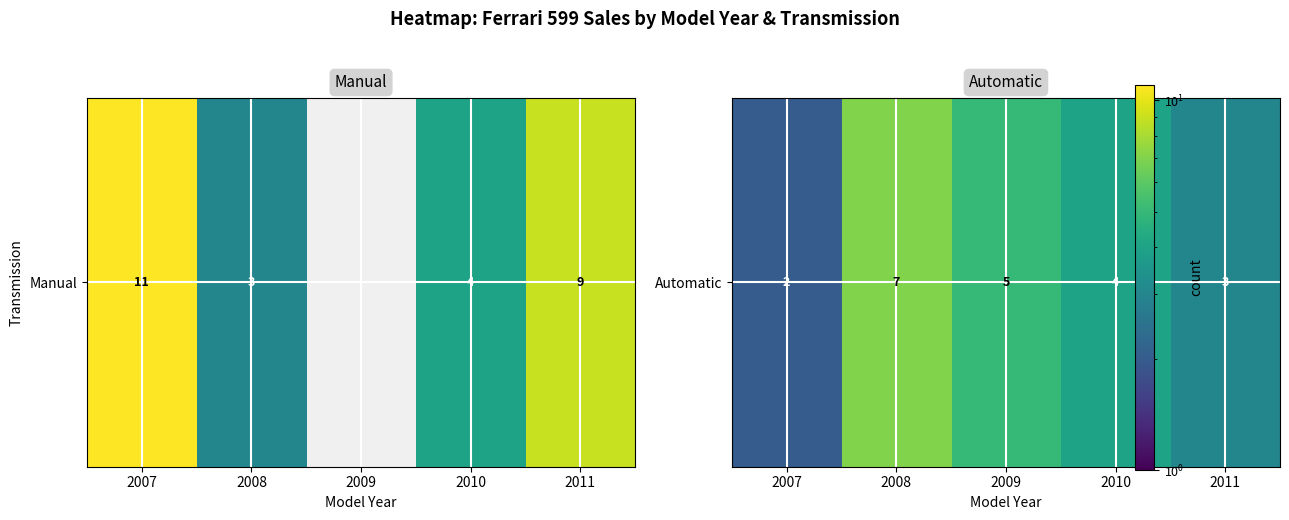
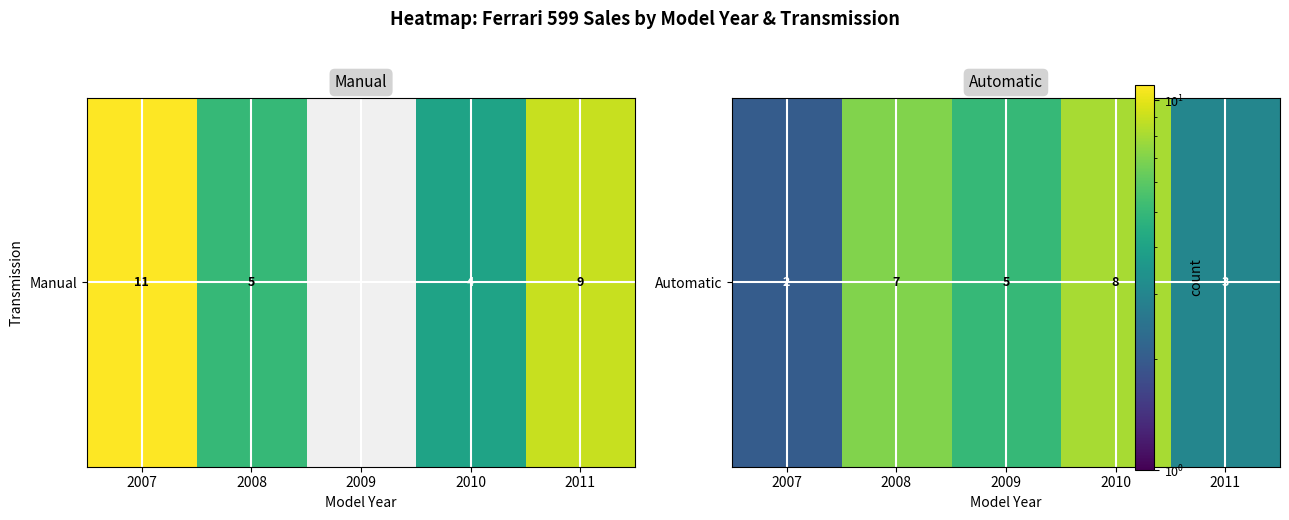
Manual, Manual, 2008: 3 -> 5
Automatic, Automatic, 2010: 4 -> 8
